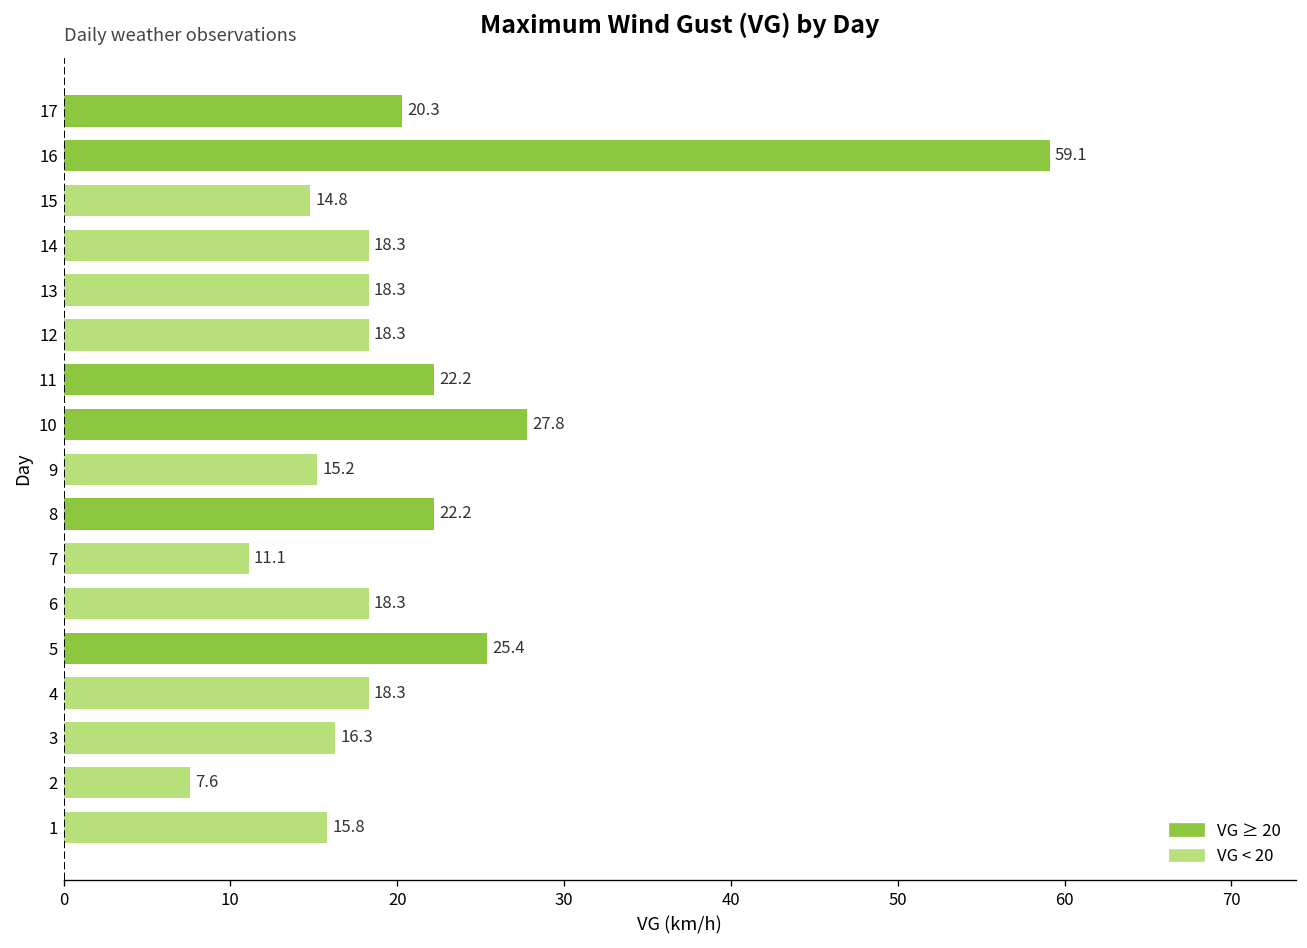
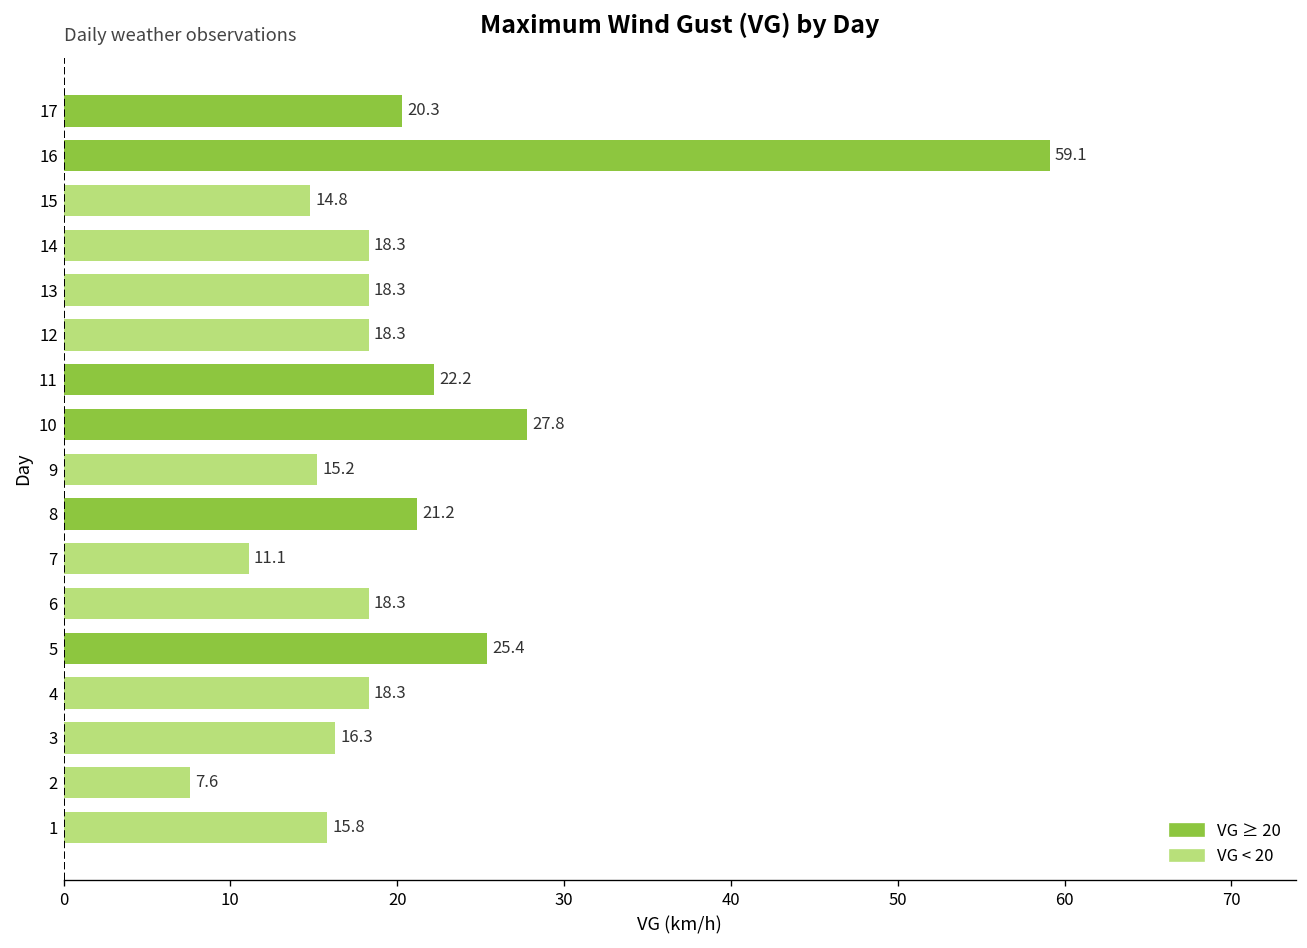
8: 22.2 -> 21.2
